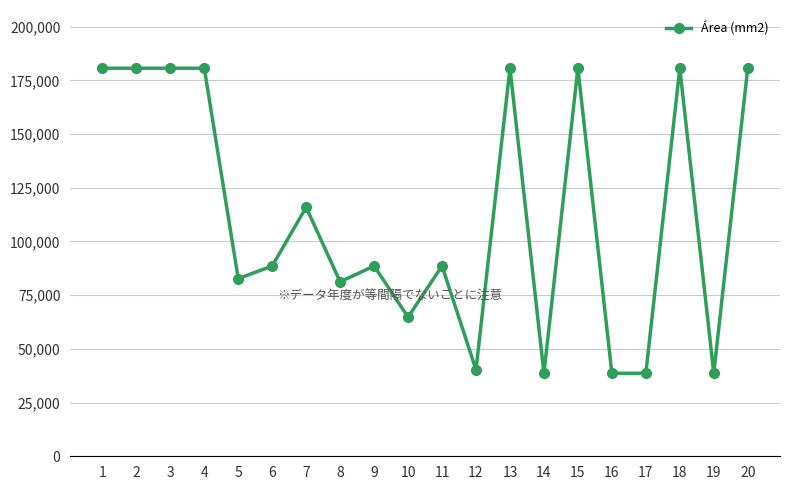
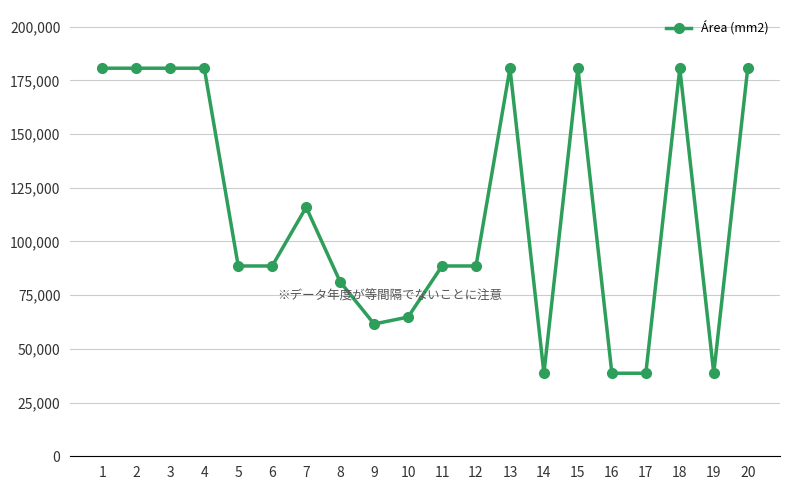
5: 83,000 -> 89,000
9: 89,000 -> 62,000
12: 40,000 -> 89,000
